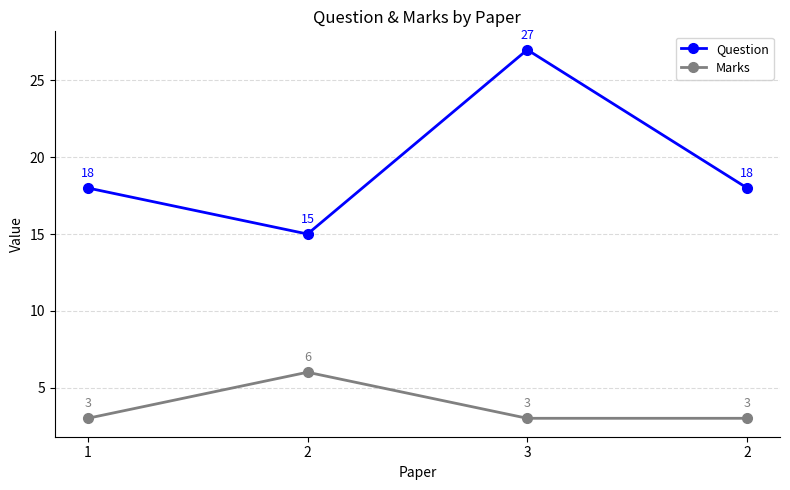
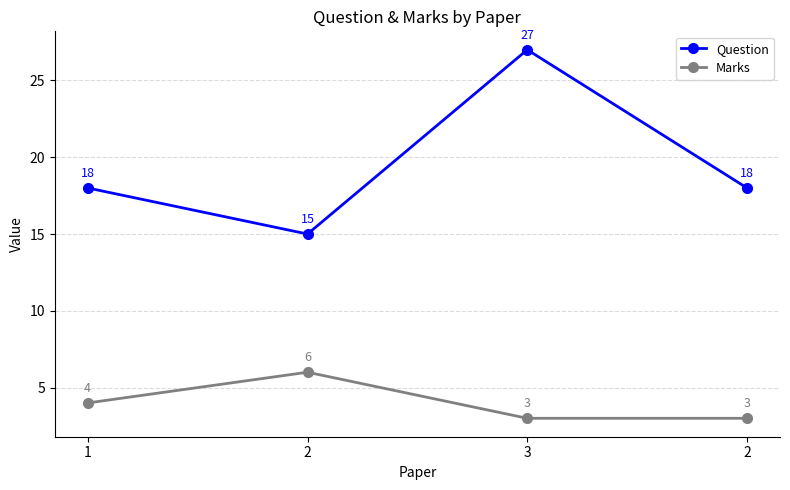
Marks, 1: 3 -> 4
